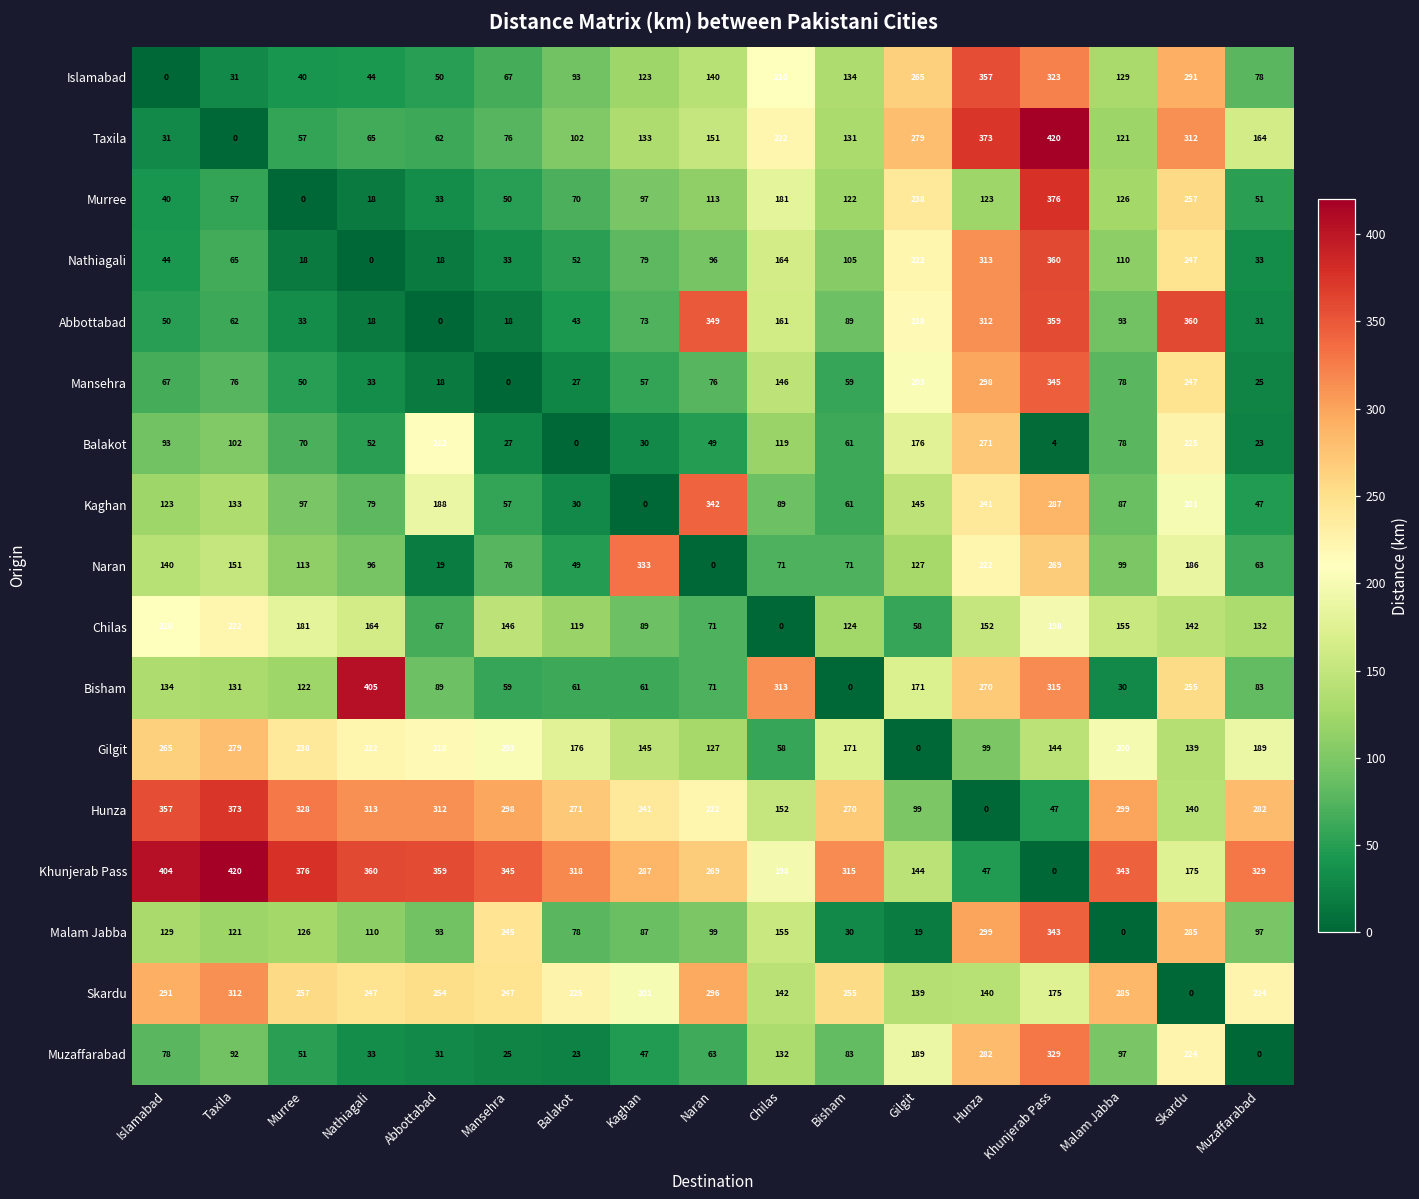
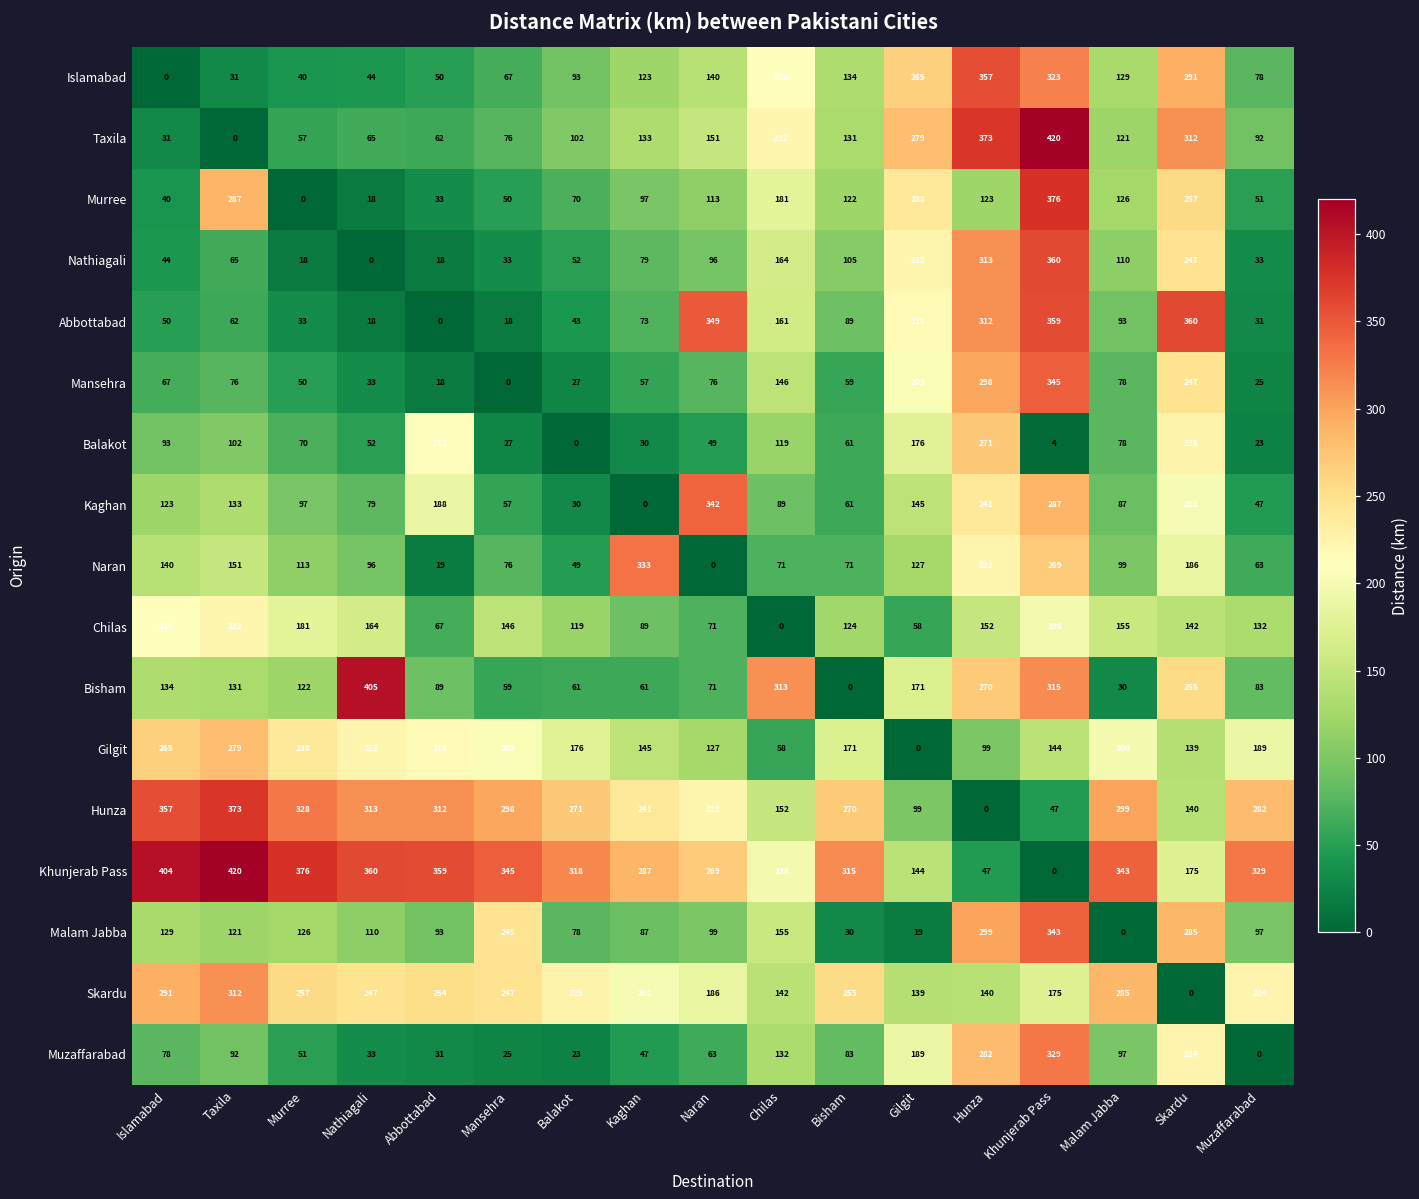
Taxila, Muzaffarabad: 164 -> 92
Murree, Taxila: 57 -> 287
Skardu, Naran: 296 -> 186
